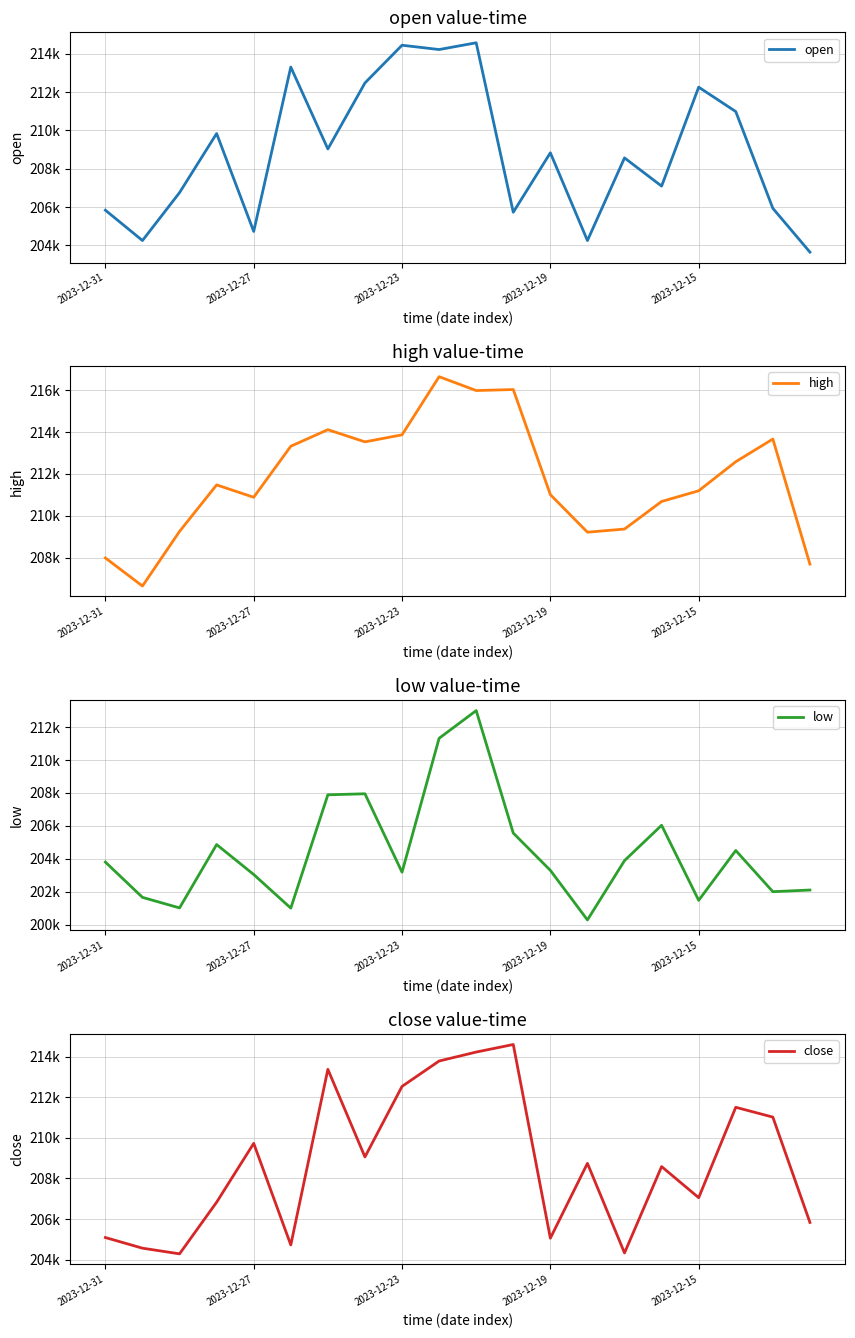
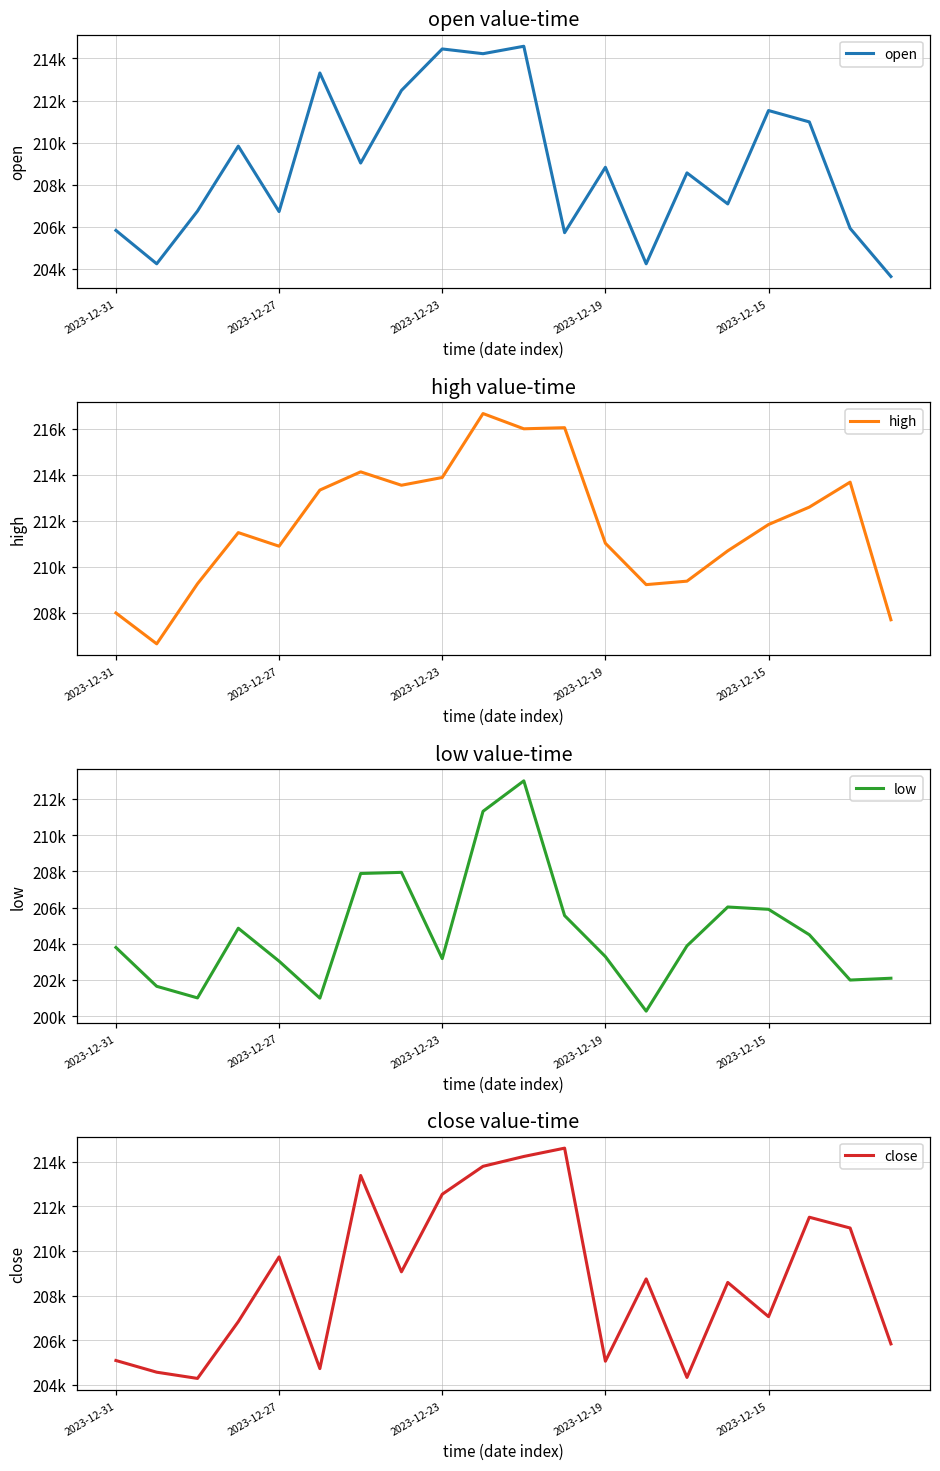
open value-time, 2023-12-27: 204700 -> 206700
open value-time, 2023-12-15: 212300 -> 211500
high value-time, 2023-12-15: 211200 -> 211800
low value-time, 2023-12-15: 201500 -> 205900
